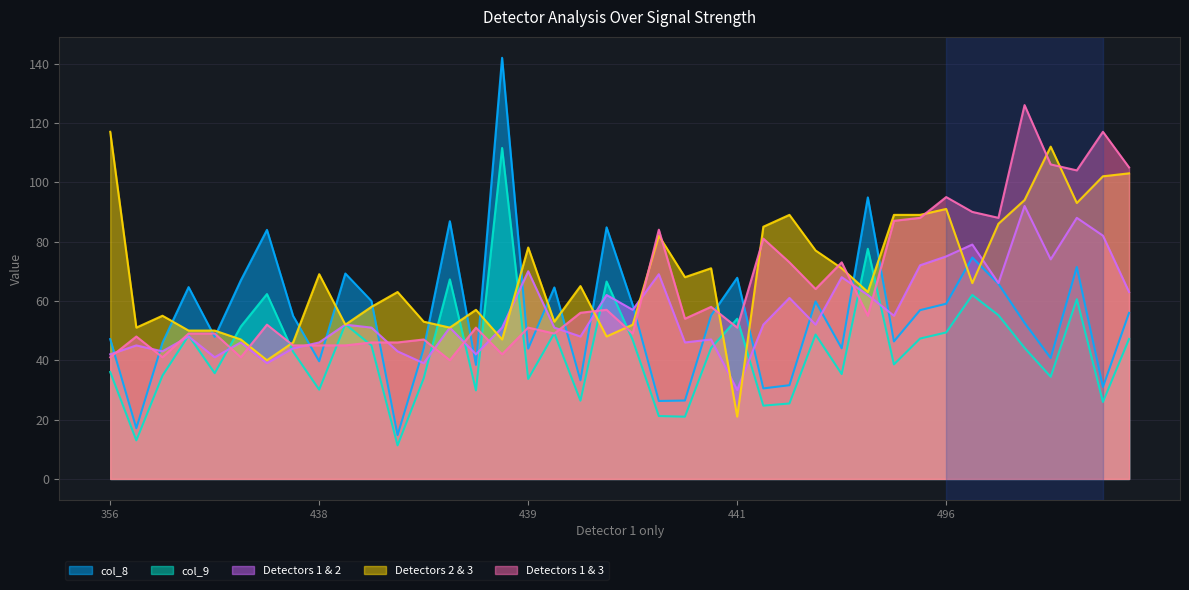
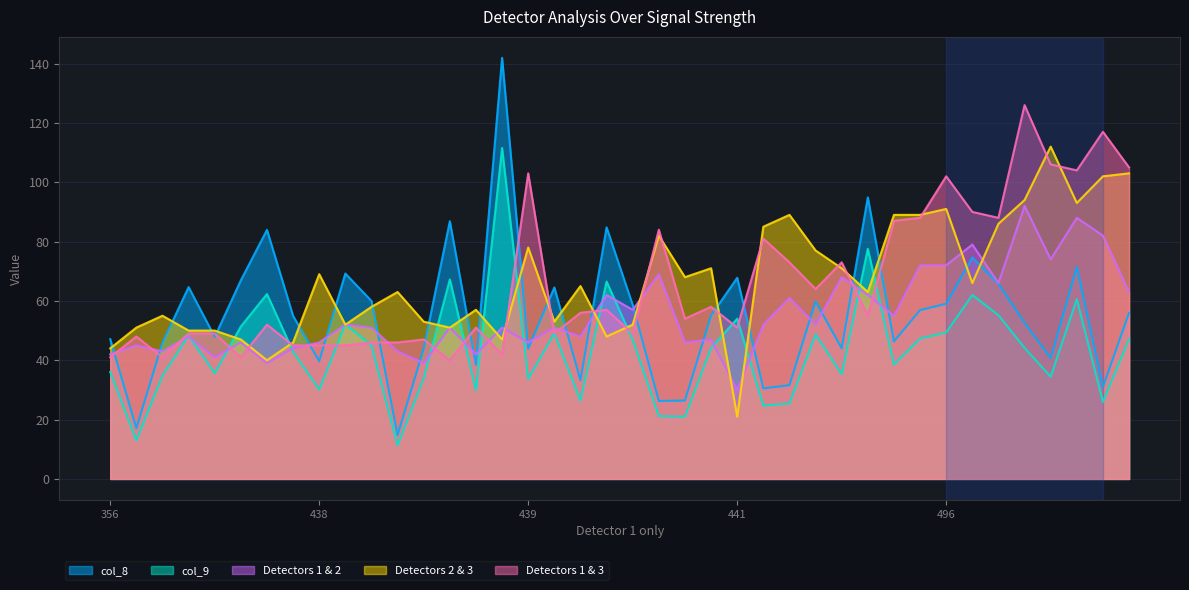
Detectors 2 & 3, 356: 117 -> 44
Detectors 1 & 2, 439: 70 -> 46
Detectors 1 & 3, 439: 51 -> 103
Detectors 1 & 2, 496: 75 -> 72
Detectors 1 & 3, 496: 95 -> 102
